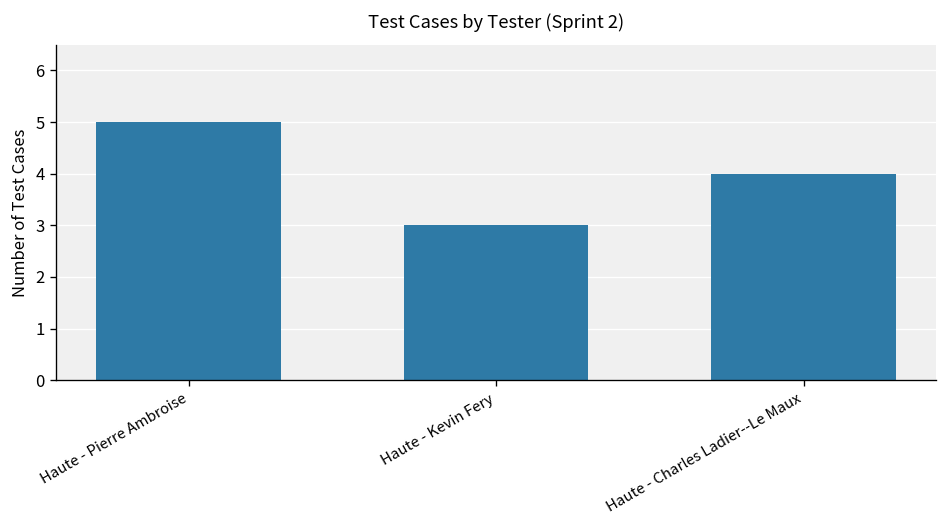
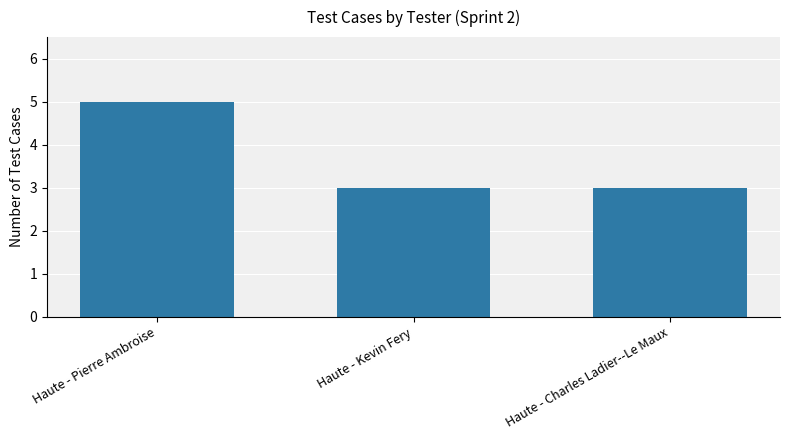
Haute - Charles Ladier--Le Maux: 4 -> 3
